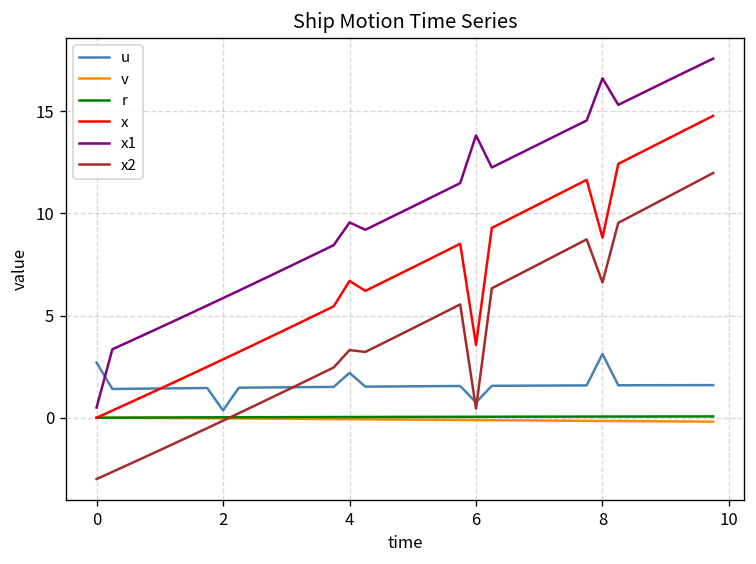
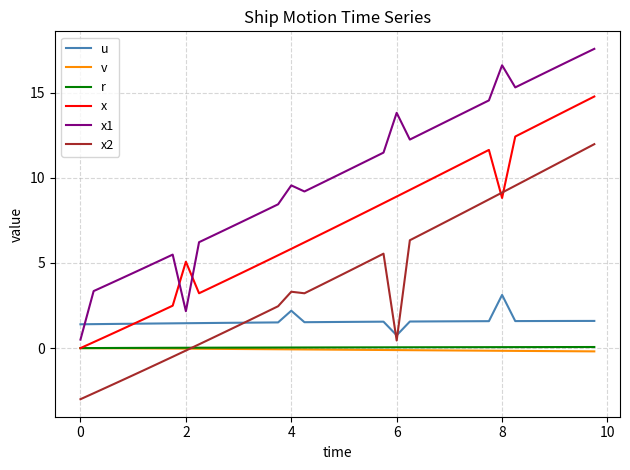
u, 0: 2.7 -> 1.4
u, 2: 0.4 -> 1.5
x, 2: 2.9 -> 5.1
x1, 2: 5.9 -> 2.2
x, 4: 6.7 -> 5.8
x, 6: 3.6 -> 8.9
x2, 8: 6.6 -> 9.1
